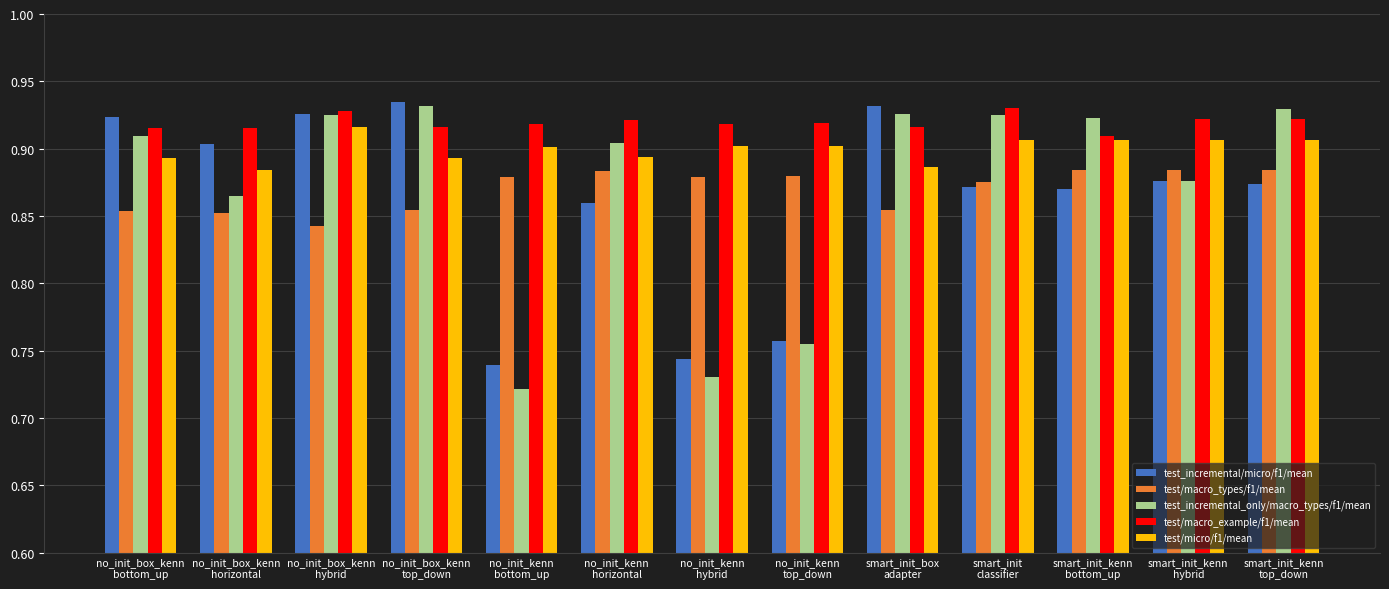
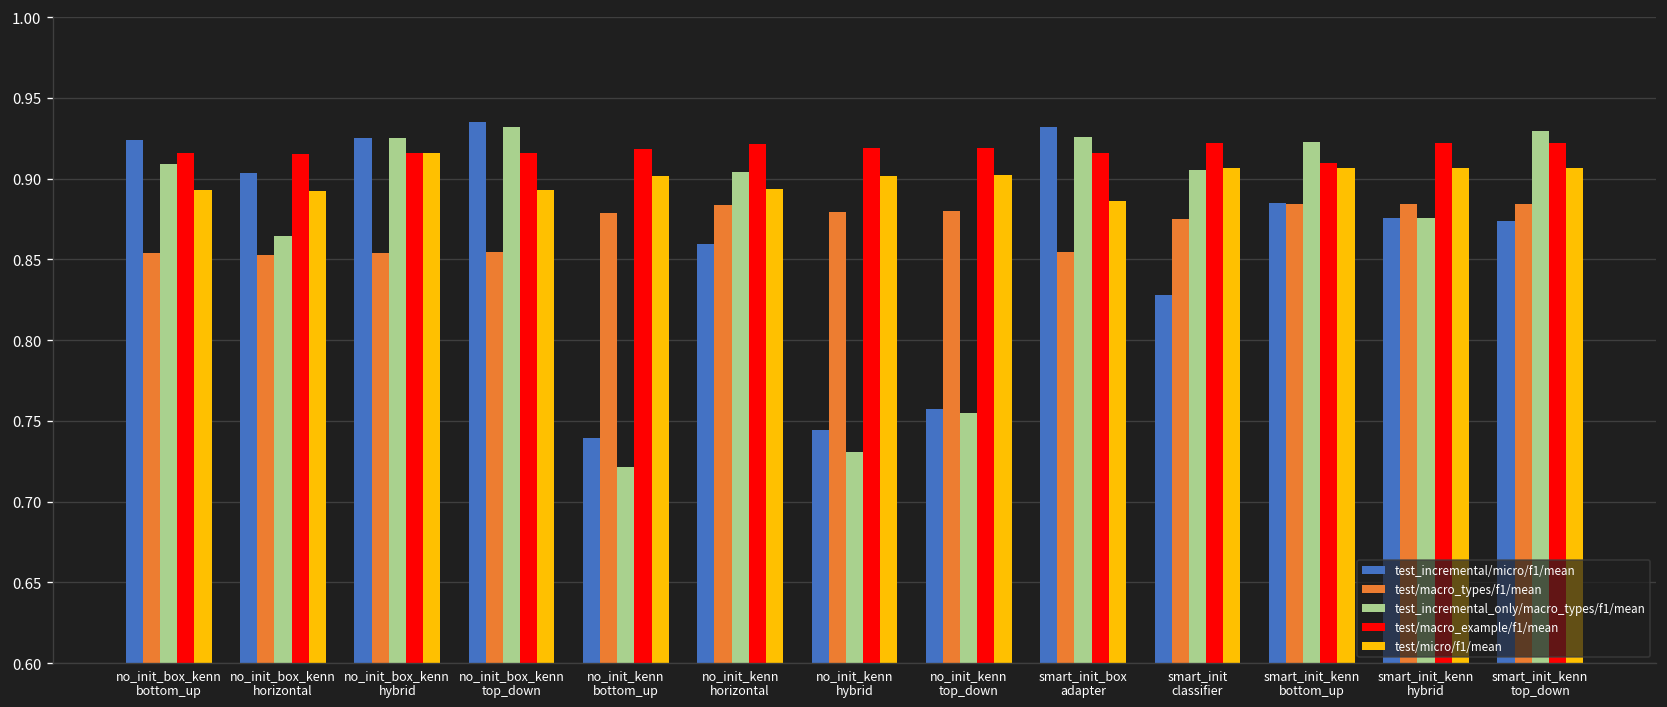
test/micro/f1/mean, no_init_box_kenn horizontal: 0.884 -> 0.892
test/macro_types/f1/mean, no_init_box_kenn hybrid: 0.842 -> 0.854
test/macro_example/f1/mean, no_init_box_kenn hybrid: 0.928 -> 0.916
test_incremental/micro/f1/mean, smart_init classifier: 0.872 -> 0.828
test_incremental_only/macro_types/f1/mean, smart_init classifier: 0.925 -> 0.905
test/macro_example/f1/mean, smart_init classifier: 0.930 -> 0.922
test_incremental/micro/f1/mean, smart_init_kenn bottom_up: 0.870 -> 0.885
